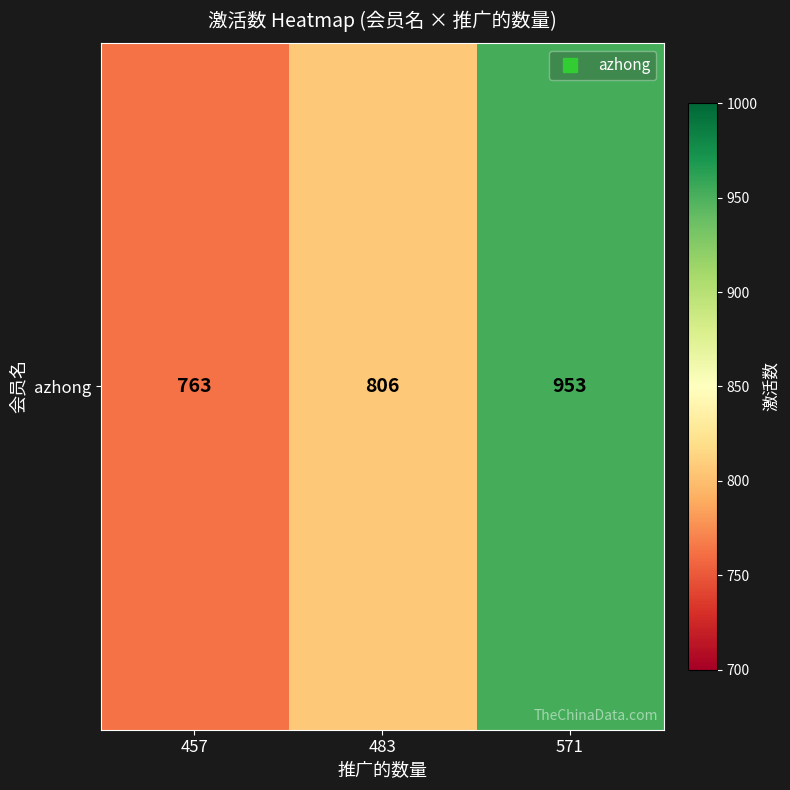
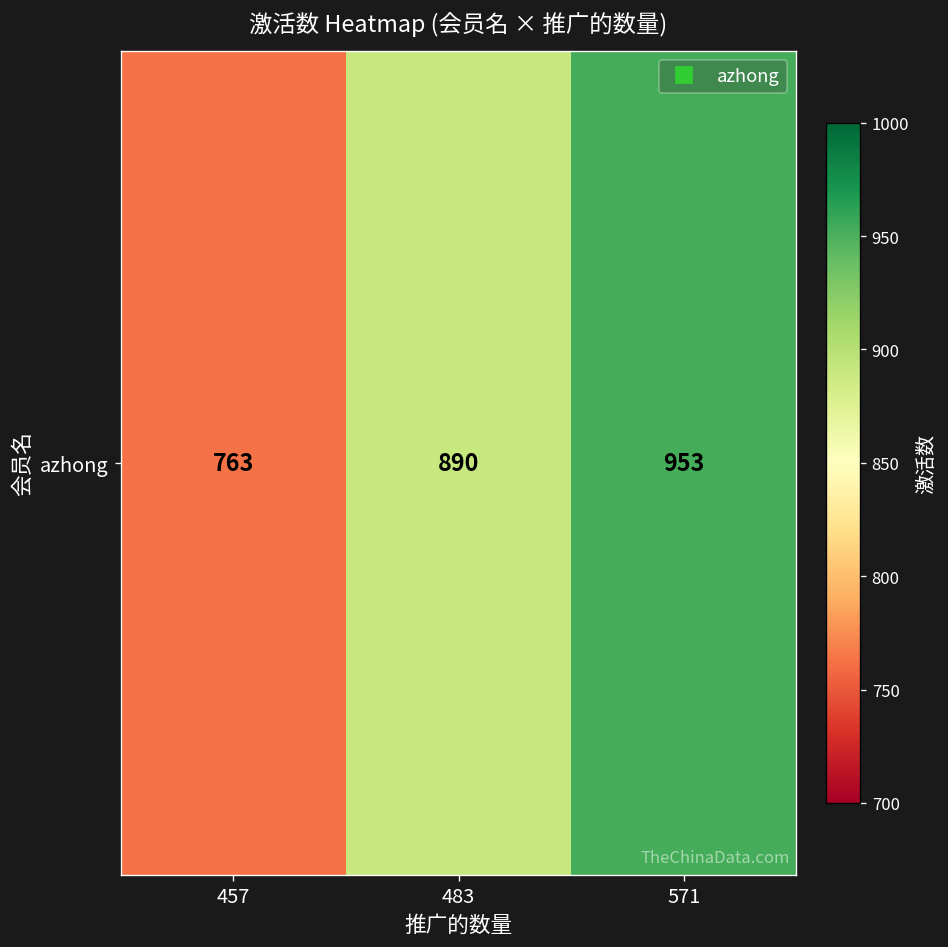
azhong, 483: 806 -> 890
